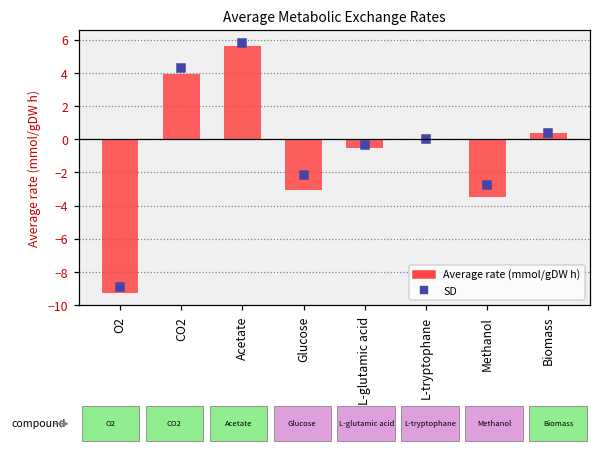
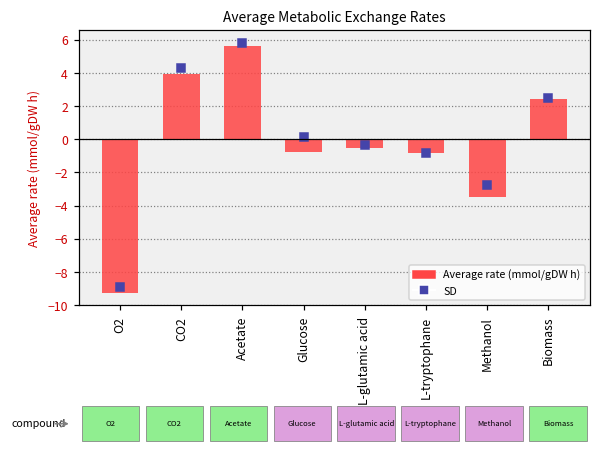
Average rate (mmol/gDW h), Glucose: -3.1 -> -0.8
Average rate (mmol/gDW h), L-tryptophane: 0.0 -> -0.8
Average rate (mmol/gDW h), Biomass: 0.4 -> 2.4
